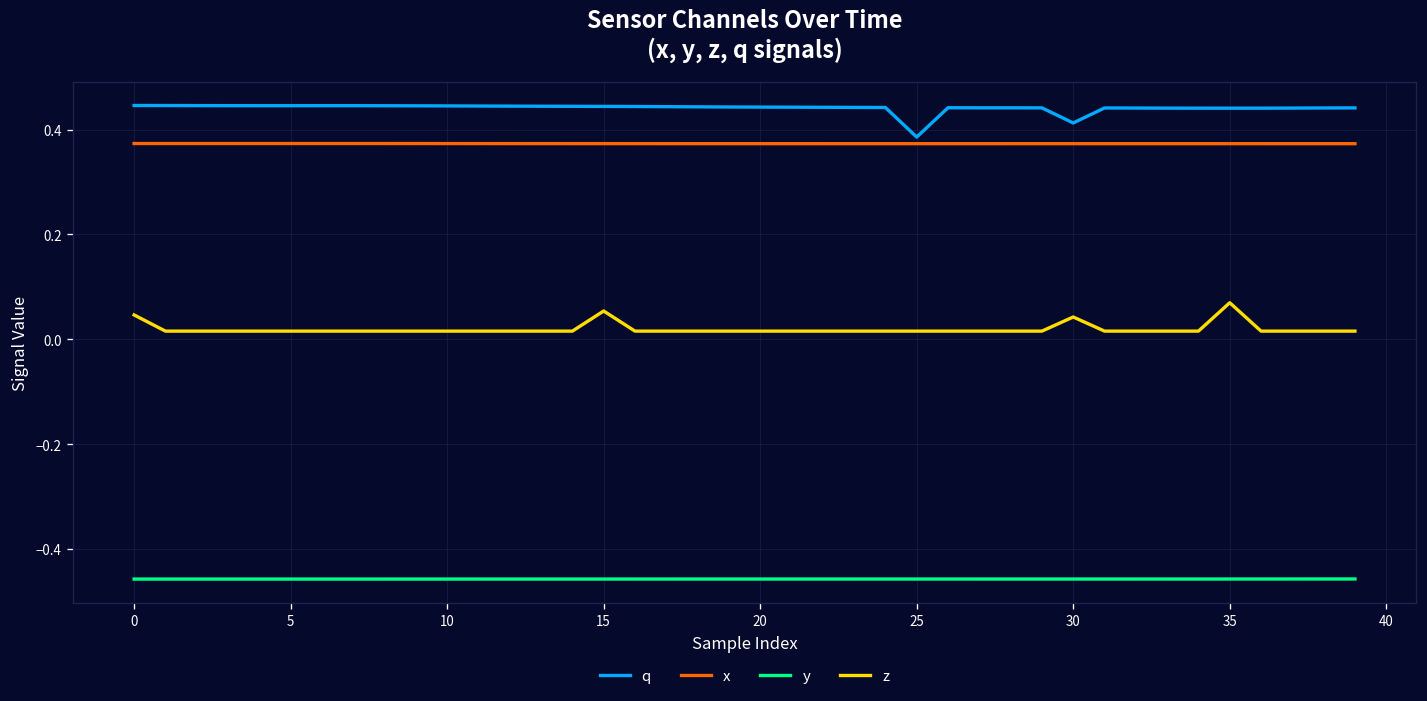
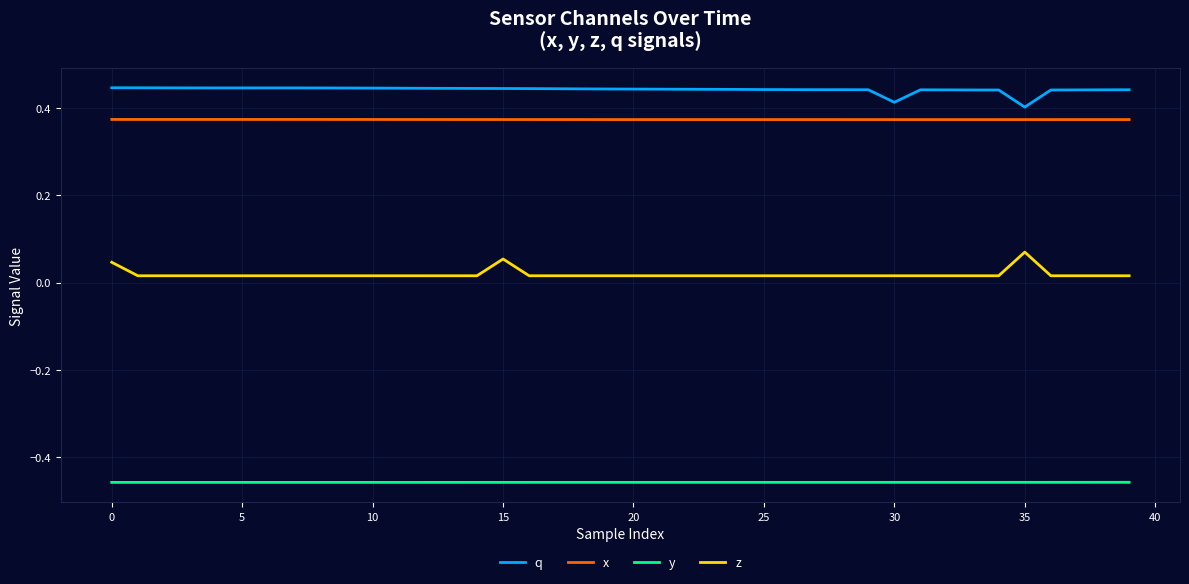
q, 25: 0.39 -> 0.44
z, 30: 0.04 -> 0.02
q, 35: 0.44 -> 0.40
